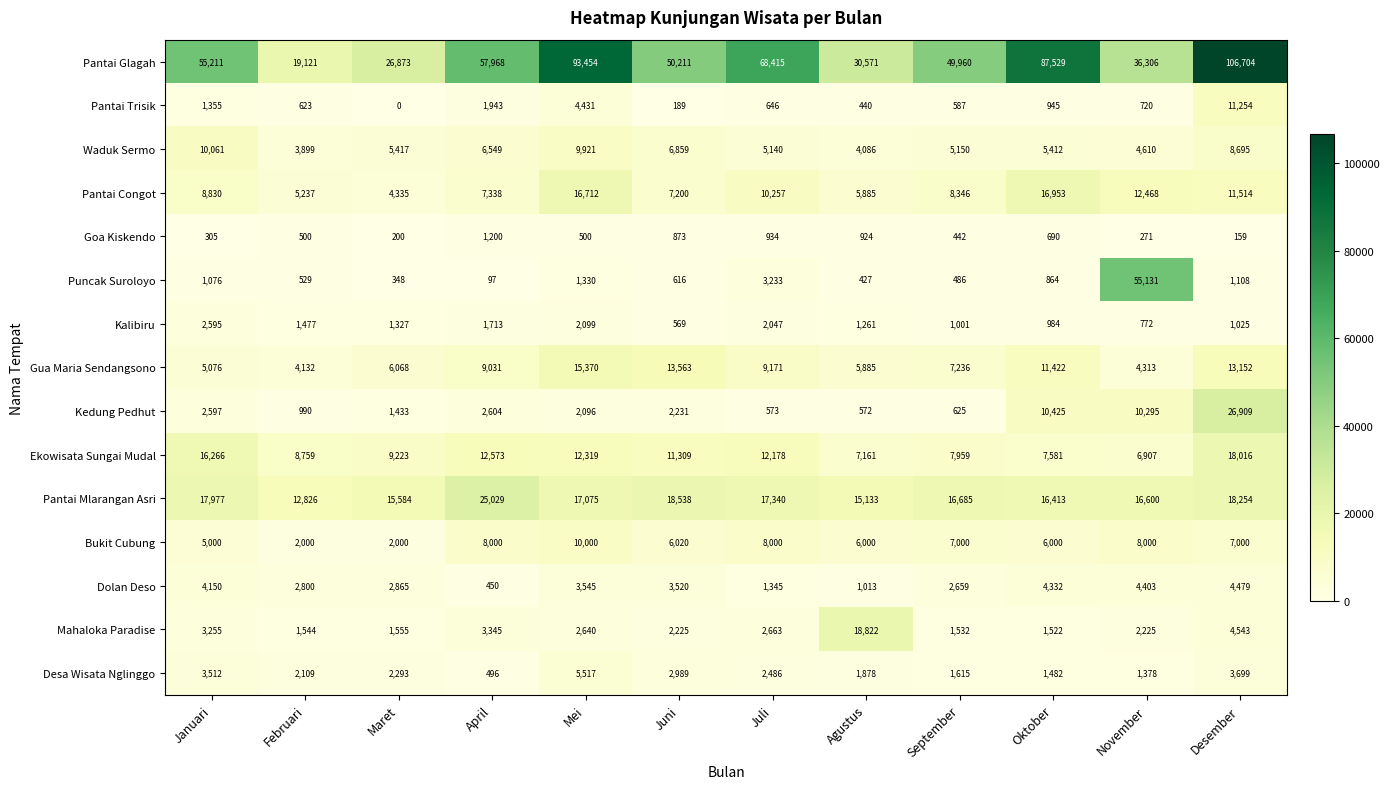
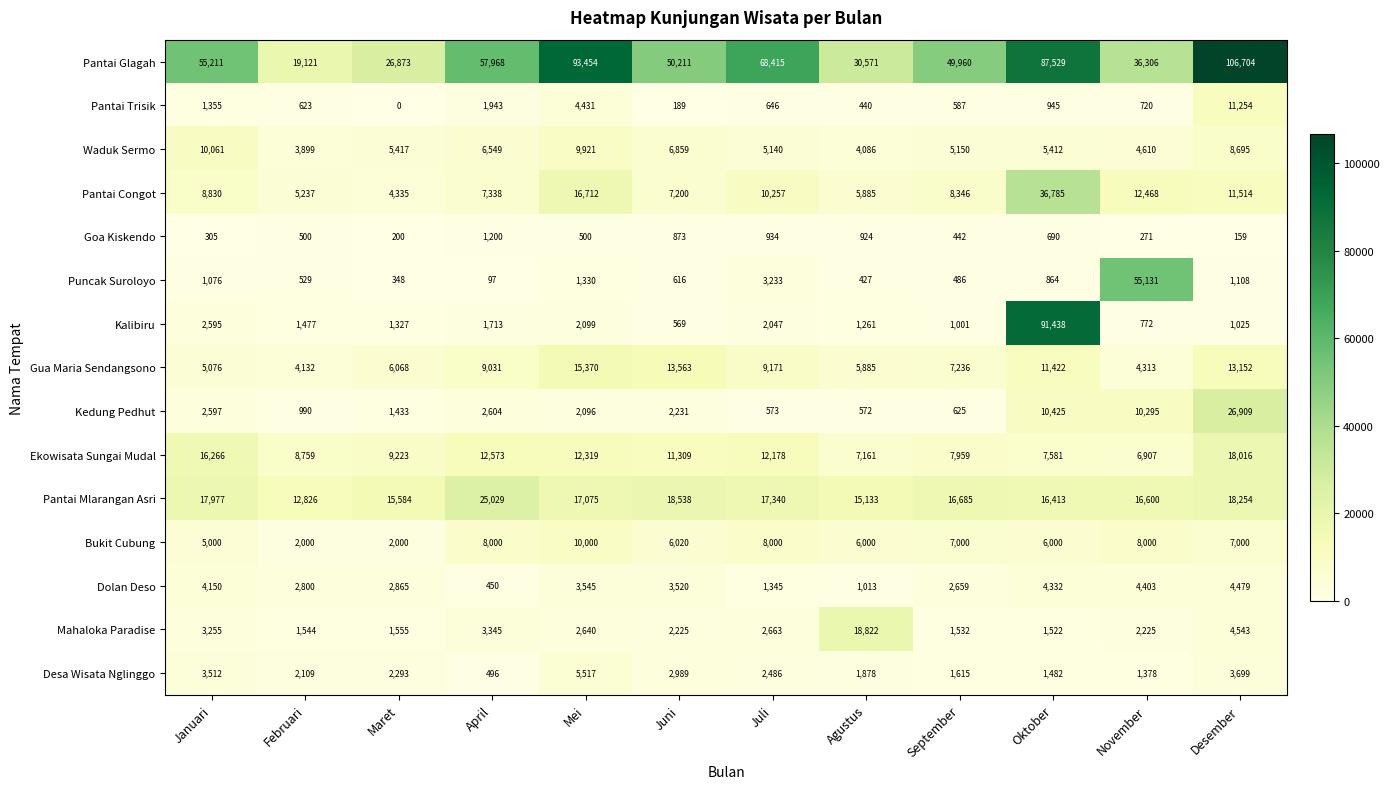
Pantai Congot, Oktober: 16,953 -> 36,785
Kalibiru, Oktober: 984 -> 91,438
